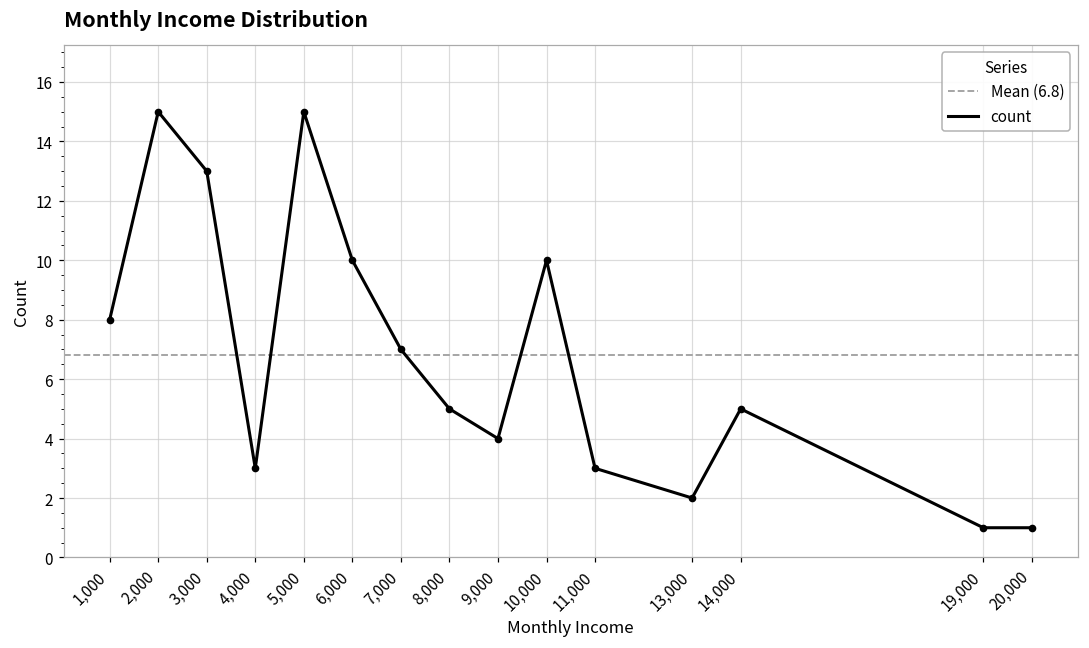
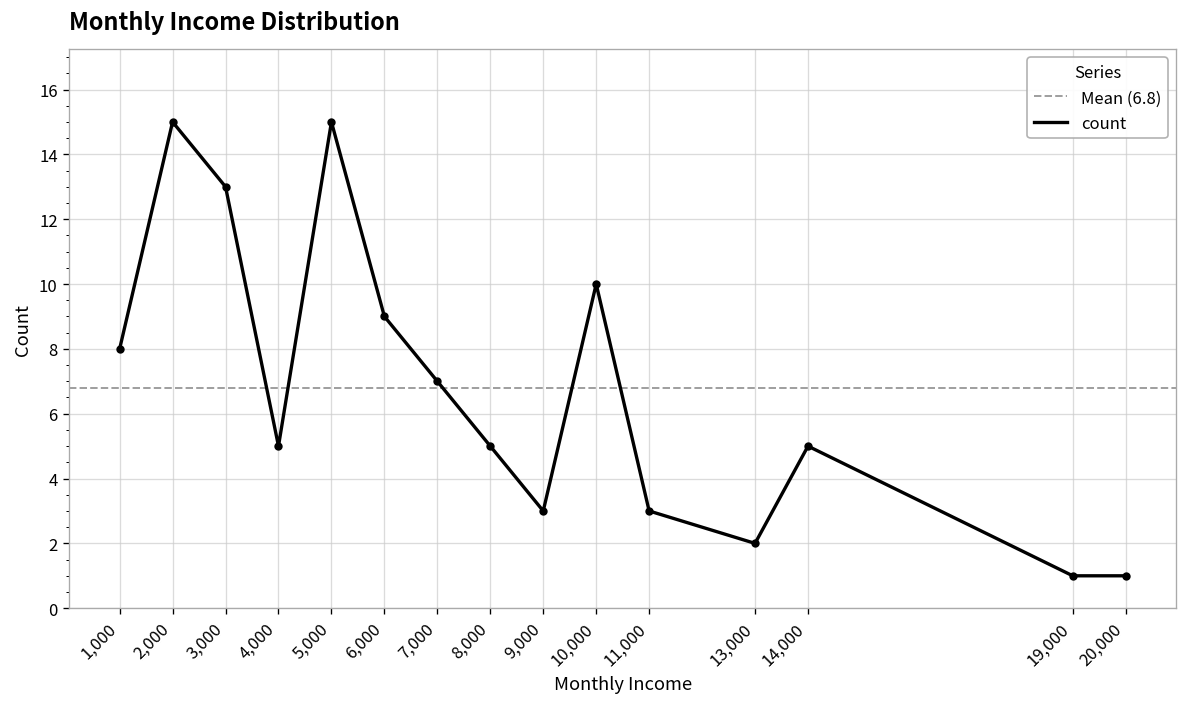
4,000: 3 -> 5
6,000: 10 -> 9
9,000: 4 -> 3
